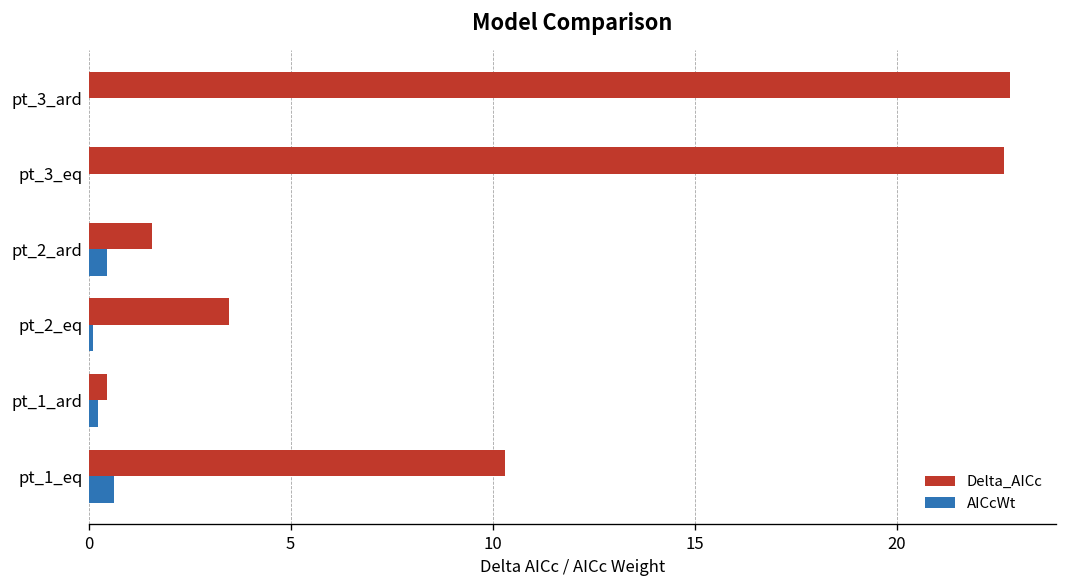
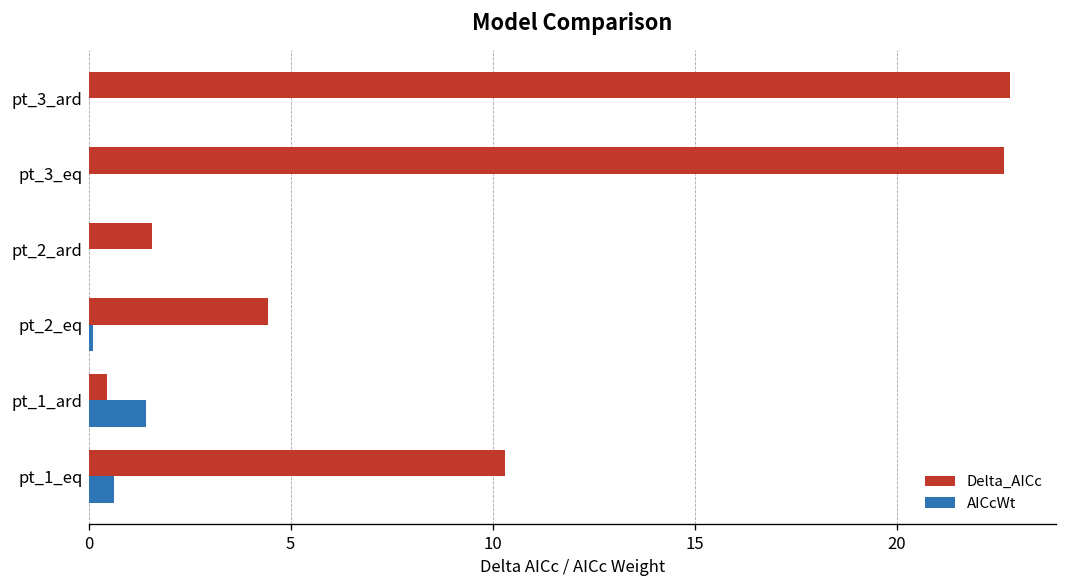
AICcWt, pt_2_ard: 0.4 -> 0.0
Delta_AICc, pt_2_eq: 3.5 -> 4.4
AICcWt, pt_1_ard: 0.2 -> 1.4
